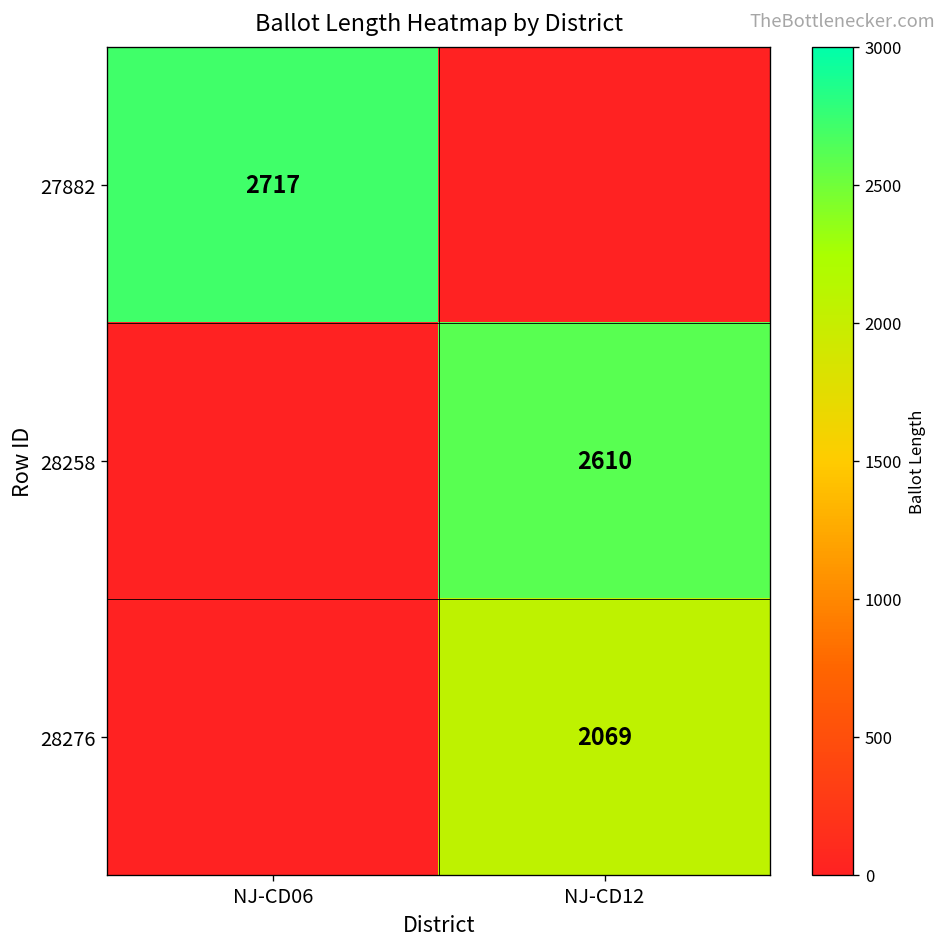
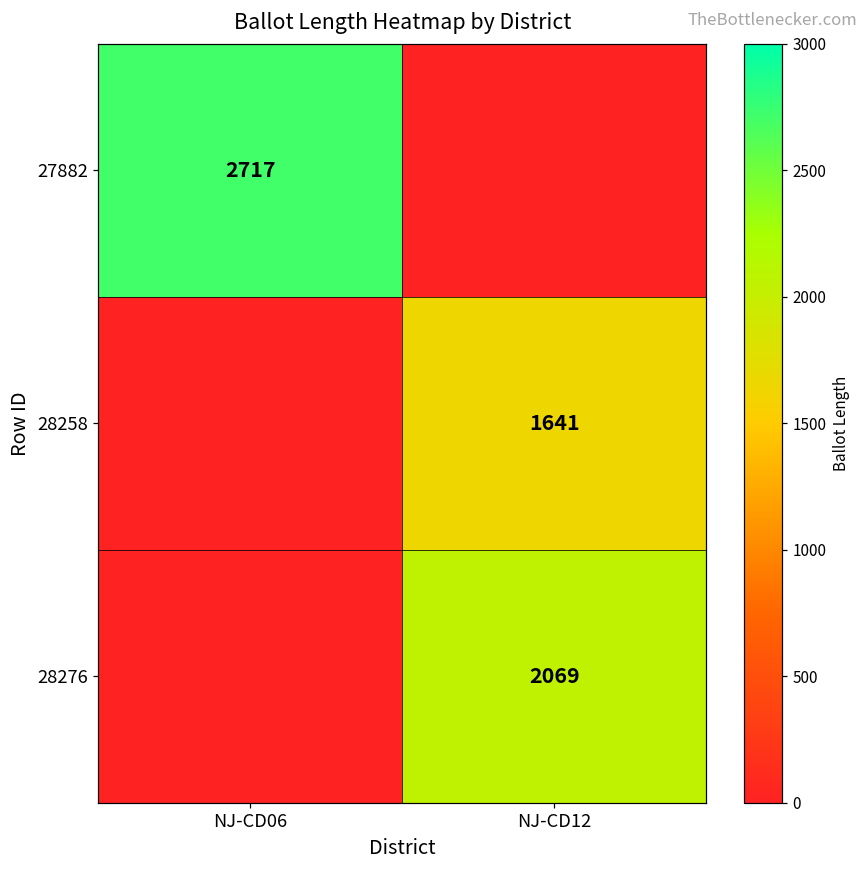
28258, NJ-CD12: 2610 -> 1641
